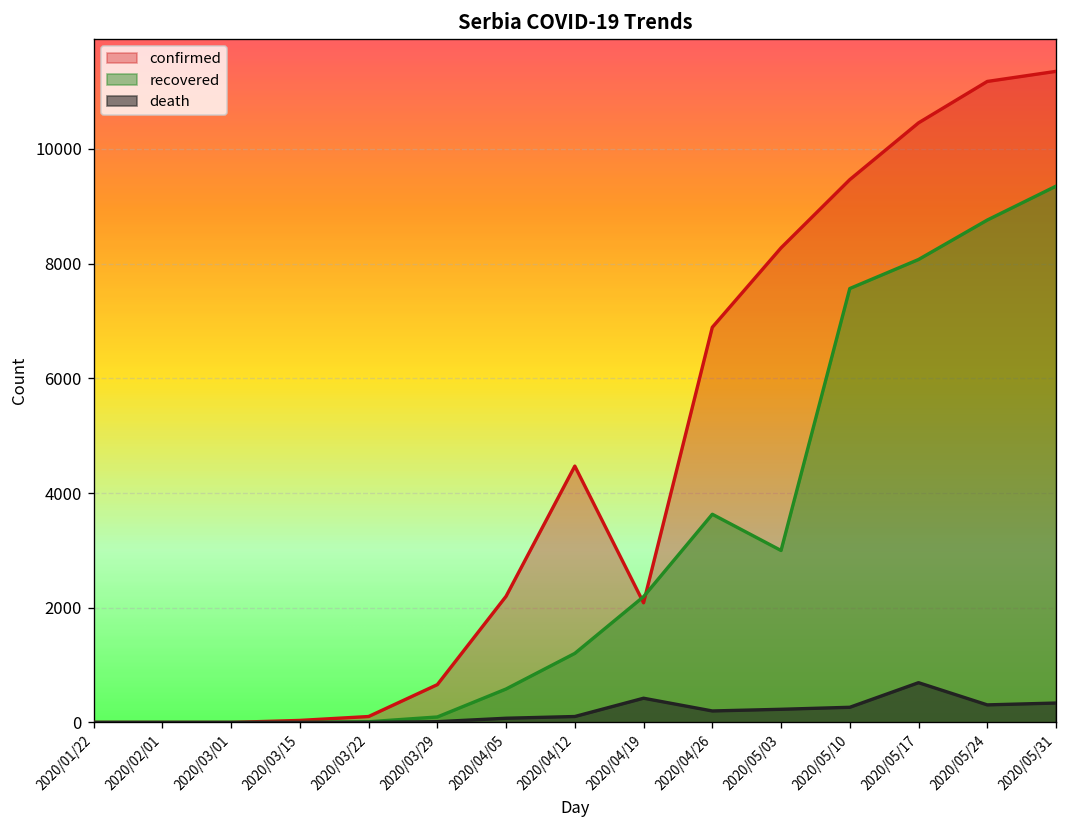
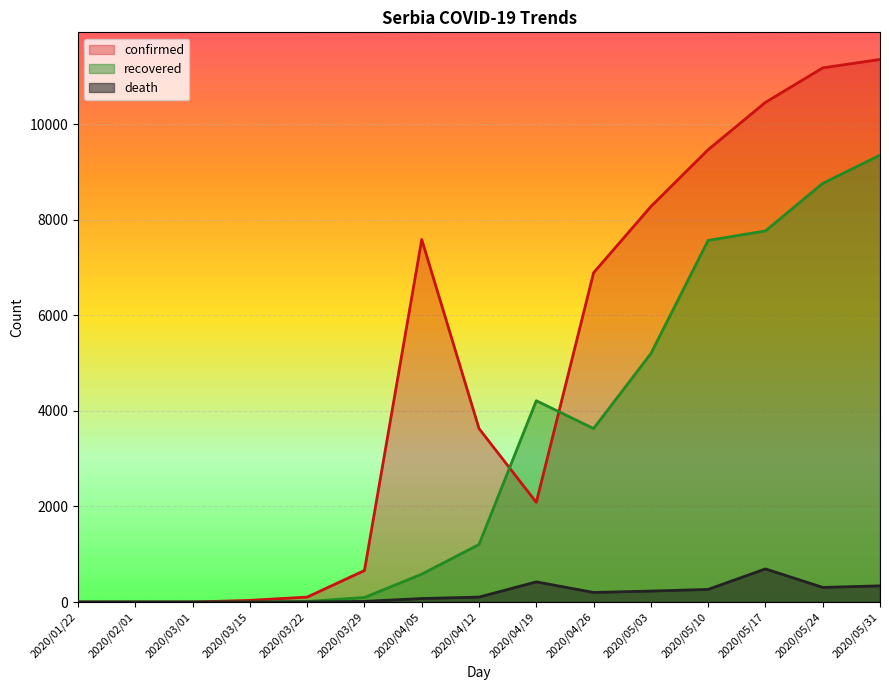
confirmed, 2020/04/05: 2200 -> 7600
confirmed, 2020/04/12: 4500 -> 3600
recovered, 2020/04/19: 2200 -> 4200
recovered, 2020/05/03: 3000 -> 5200
recovered, 2020/05/17: 8100 -> 7800
